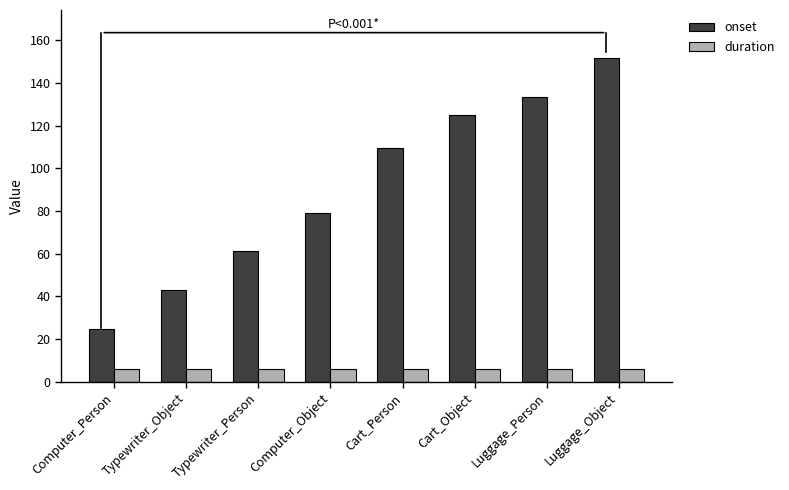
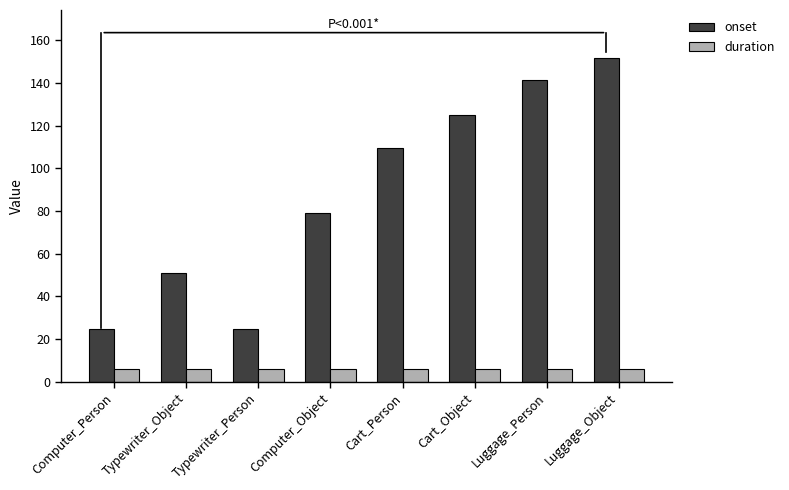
onset, Typewriter_Object: 43 -> 51
onset, Typewriter_Person: 61 -> 25
onset, Luggage_Person: 133 -> 141
